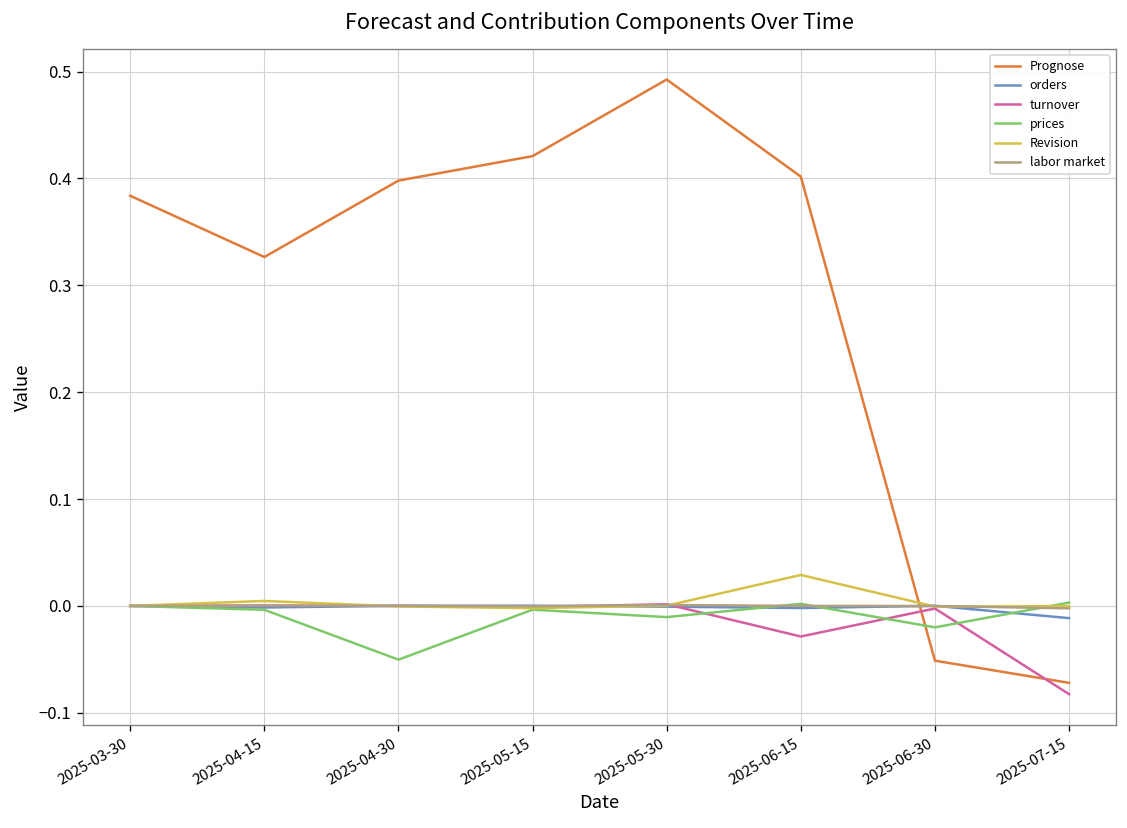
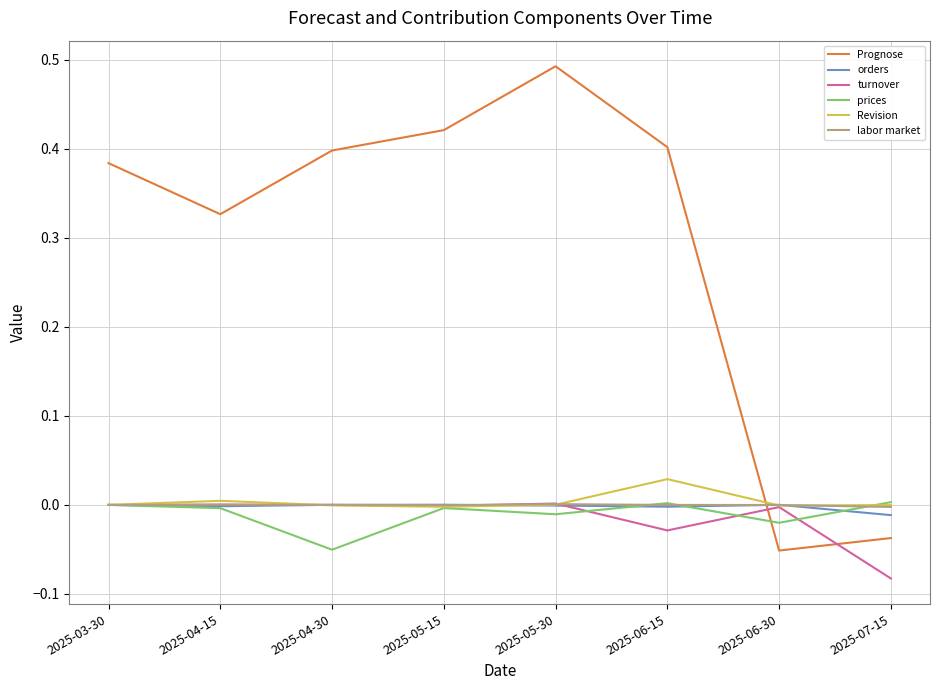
Prognose, 2025-07-15: -0.07 -> -0.04
